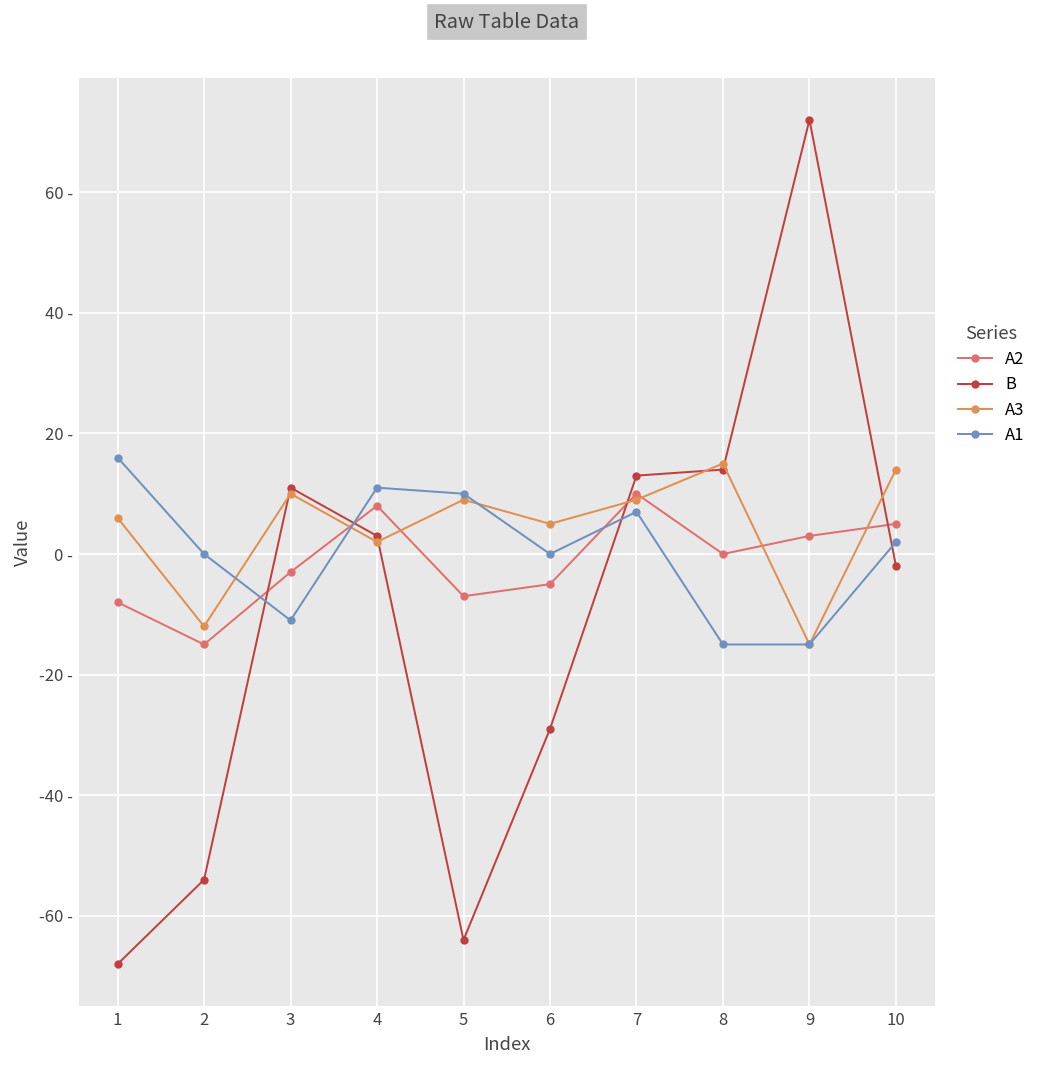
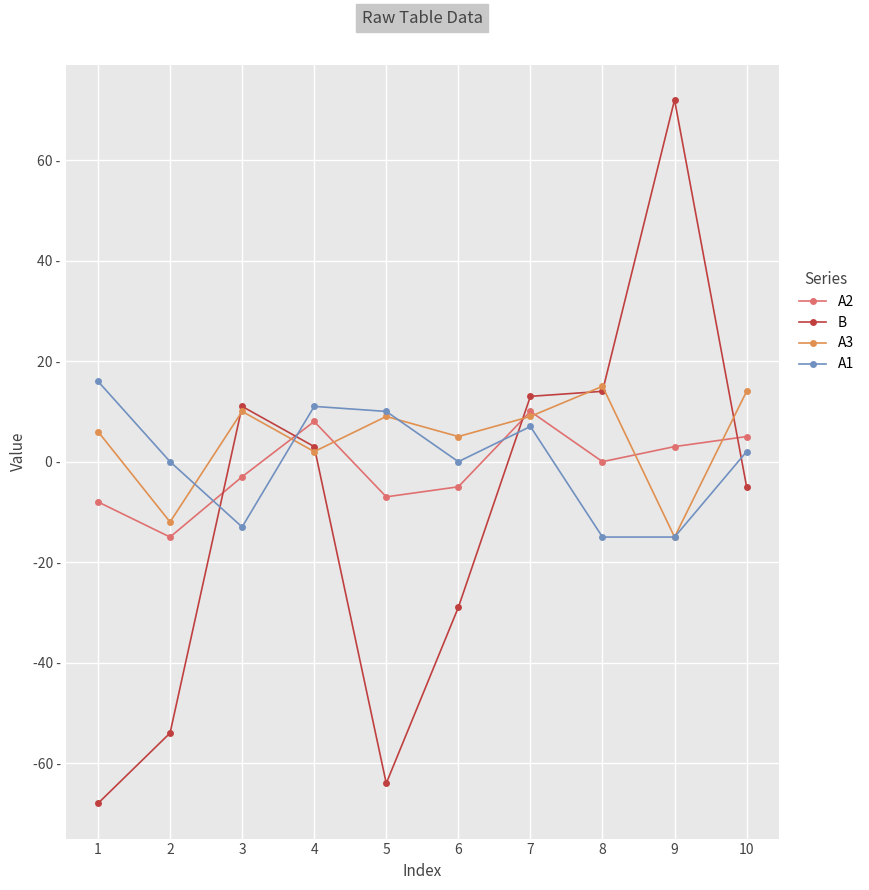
A1, 3: -11 - -> -13 -
B, 10: -2 - -> -5 -
